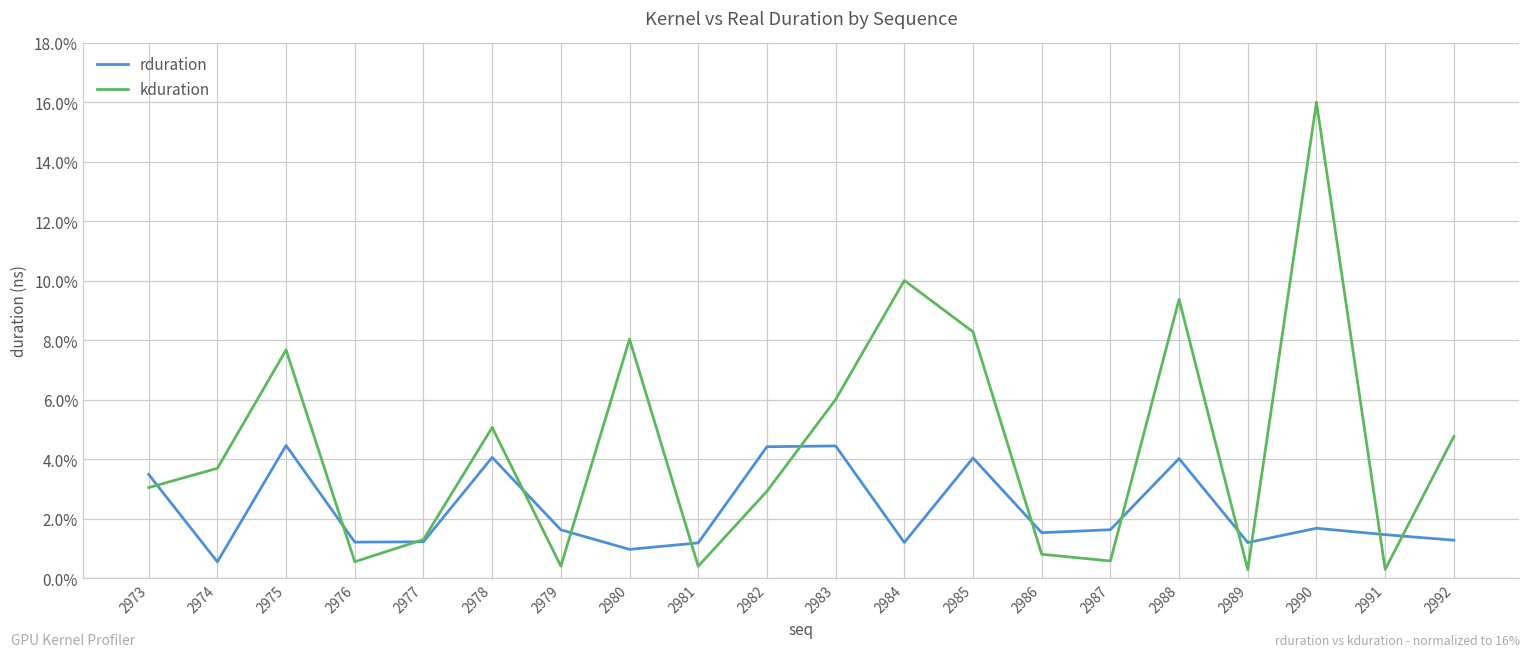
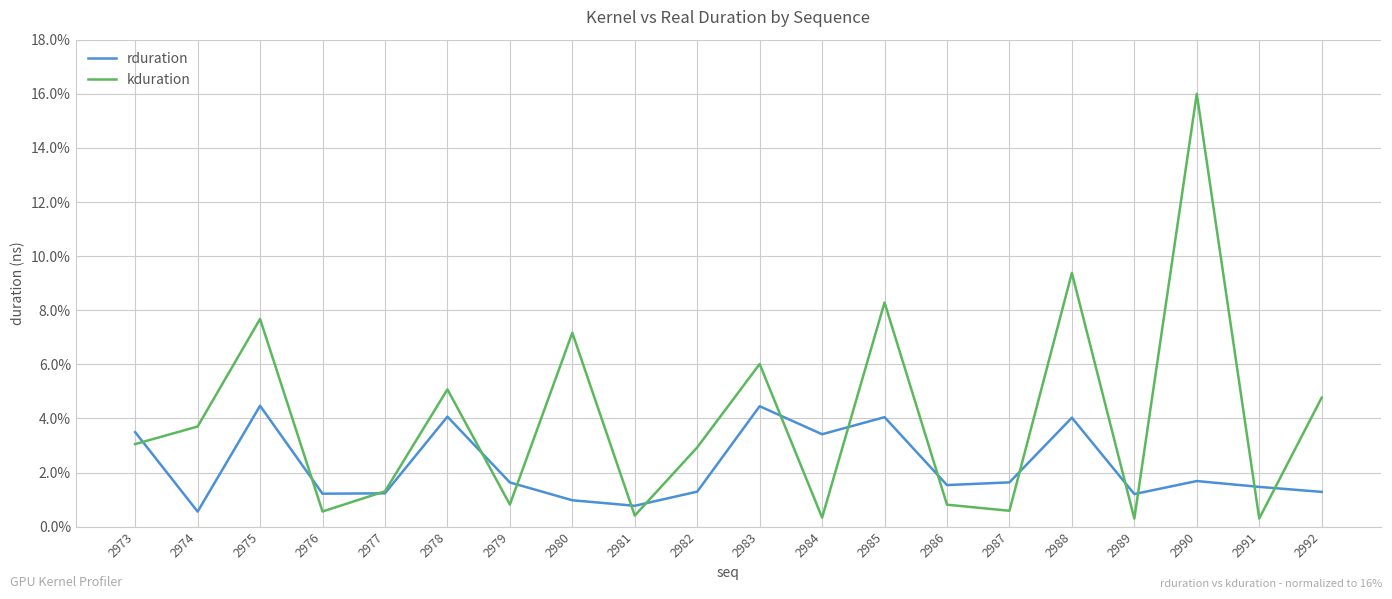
kduration, 2979: 0.4% -> 0.8%
kduration, 2980: 8.0% -> 7.2%
rduration, 2981: 1.2% -> 0.8%
rduration, 2982: 4.4% -> 1.3%
rduration, 2984: 1.2% -> 3.4%
kduration, 2984: 10.0% -> 0.3%
